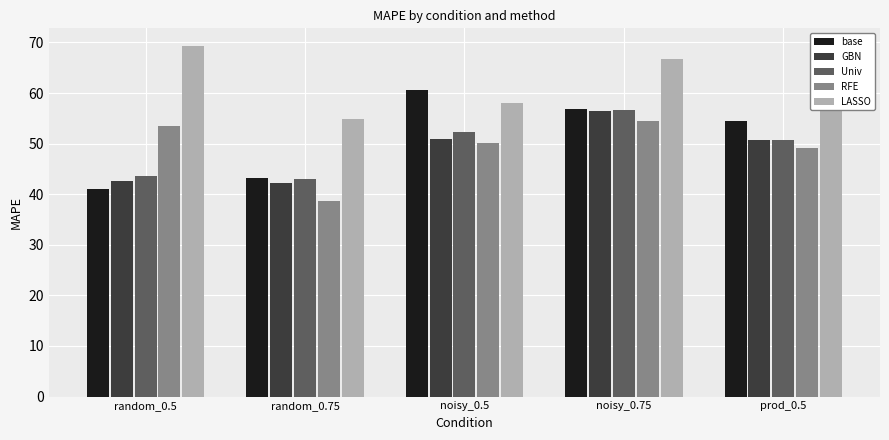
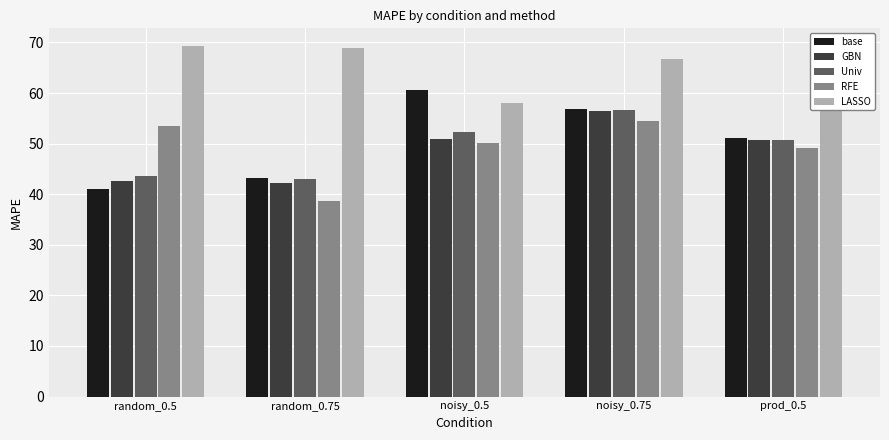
LASSO, random_0.75: 55 -> 69
base, prod_0.5: 55 -> 51
